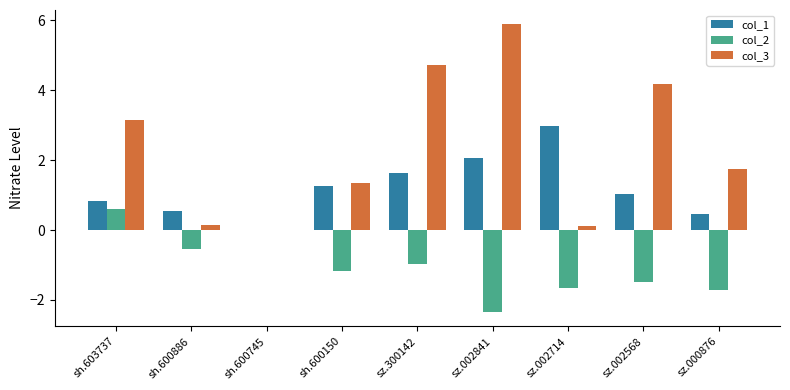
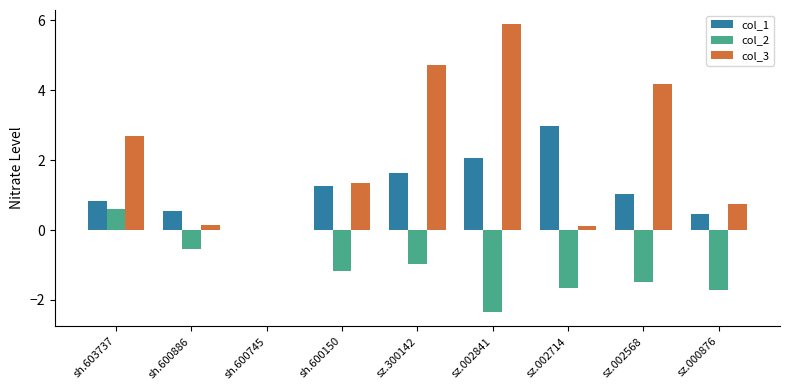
col_3, sh.603737: 3.2 -> 2.7
col_3, sz.000876: 1.7 -> 0.7
